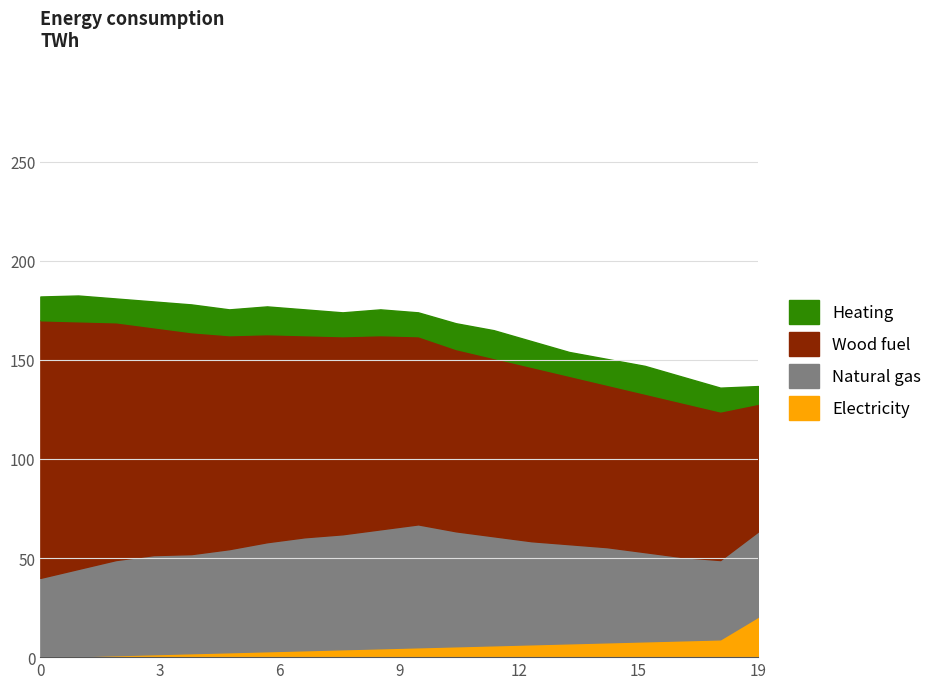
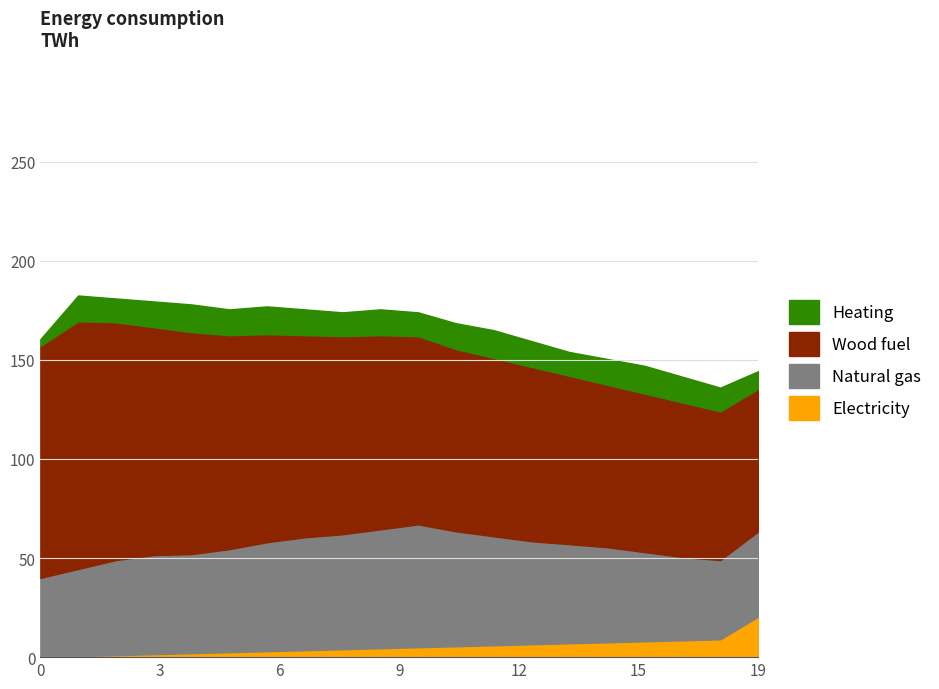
Wood fuel, 0: 130 -> 117
Heating, 0: 12 -> 4
Wood fuel, 19: 65 -> 72
